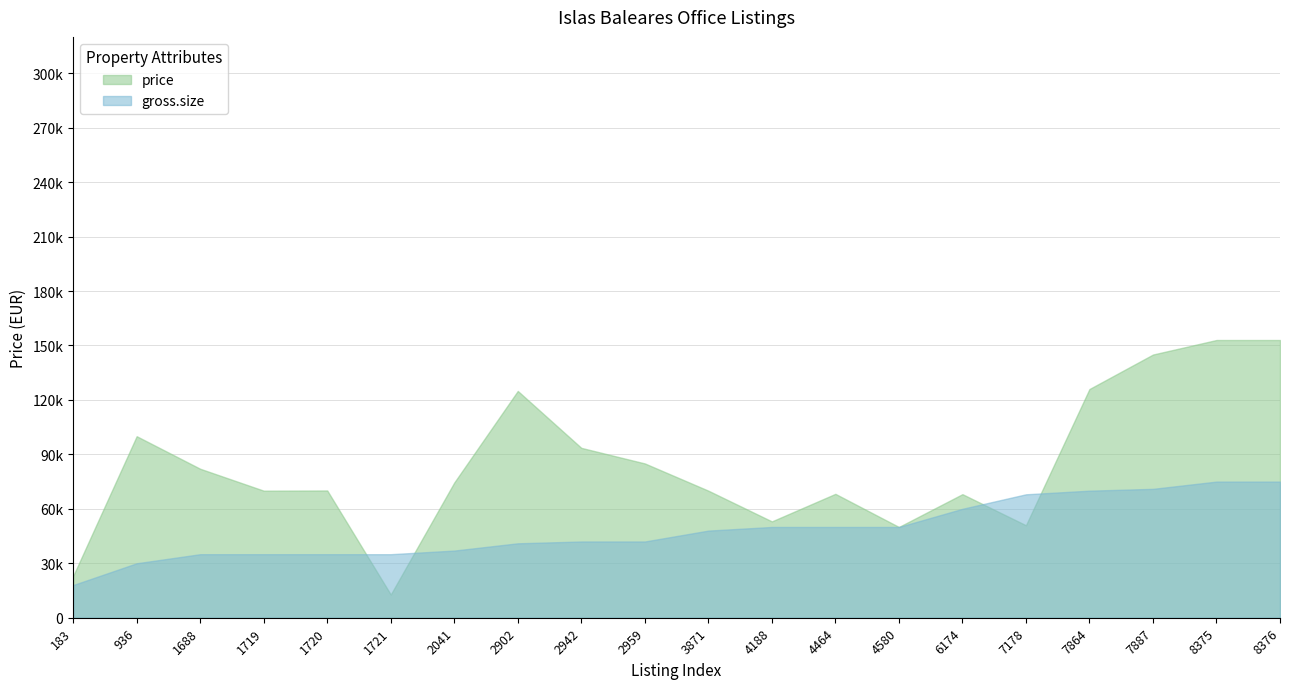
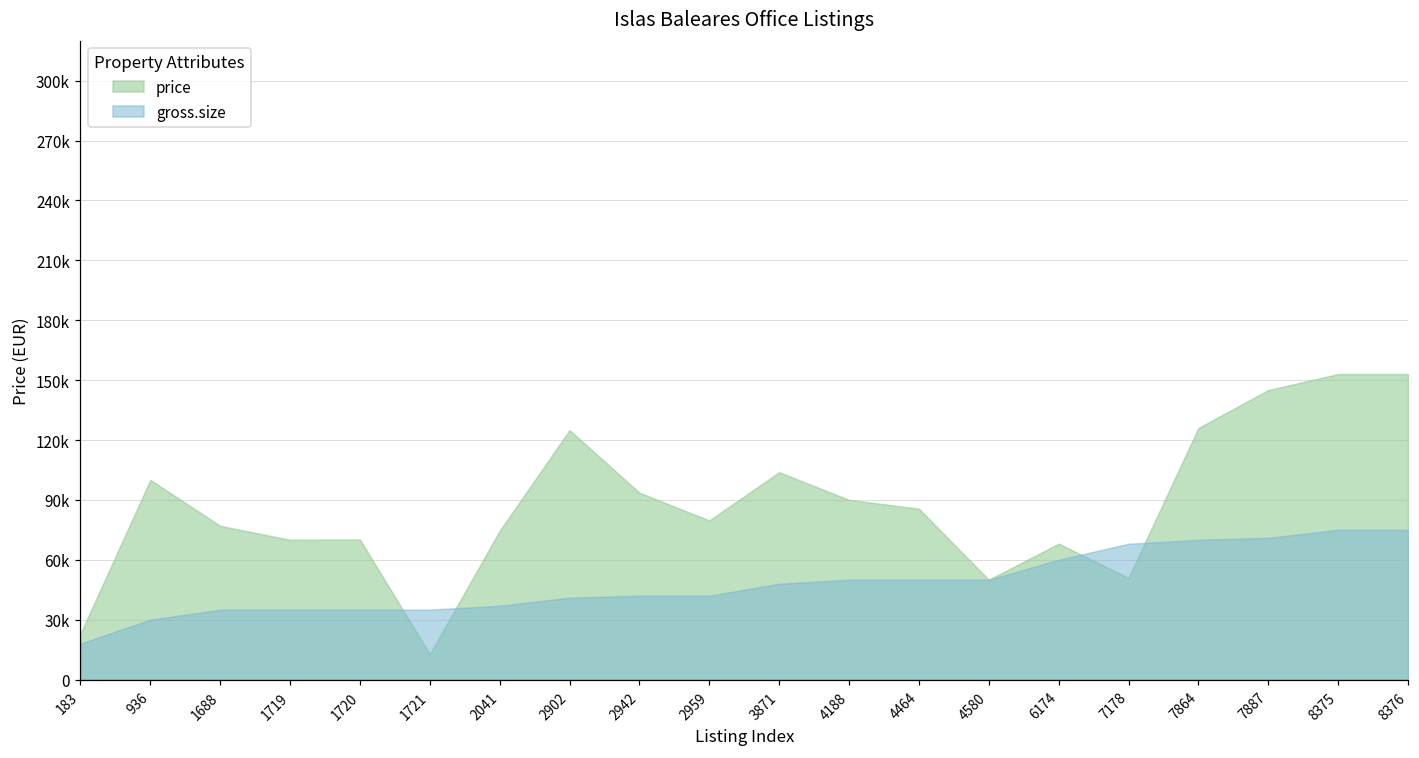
price, 1688: 82000 -> 77000
price, 2959: 85000 -> 80000
price, 3871: 70000 -> 104000
price, 4188: 53000 -> 90000
price, 4464: 68000 -> 86000
